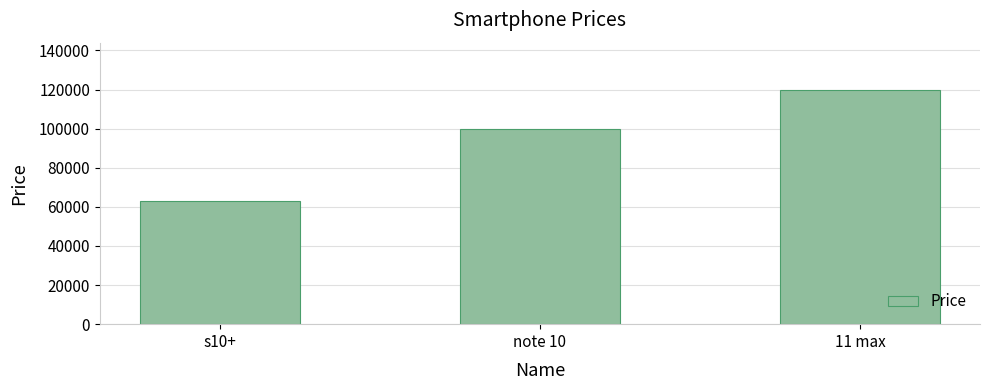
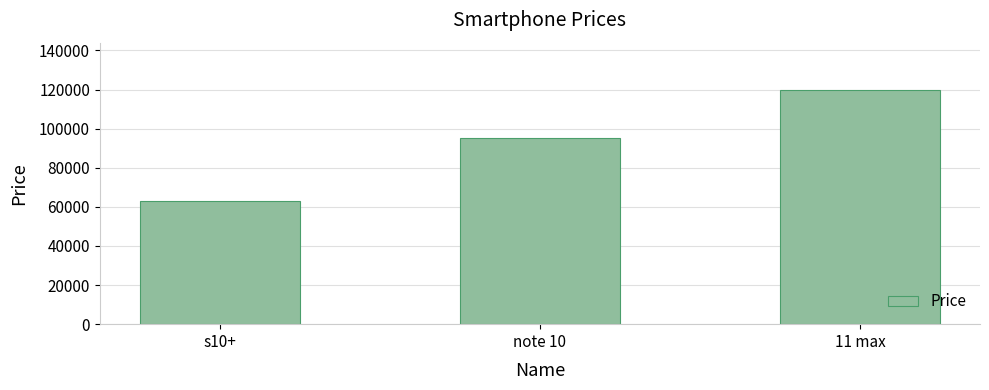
note 10: 100000 -> 95000
